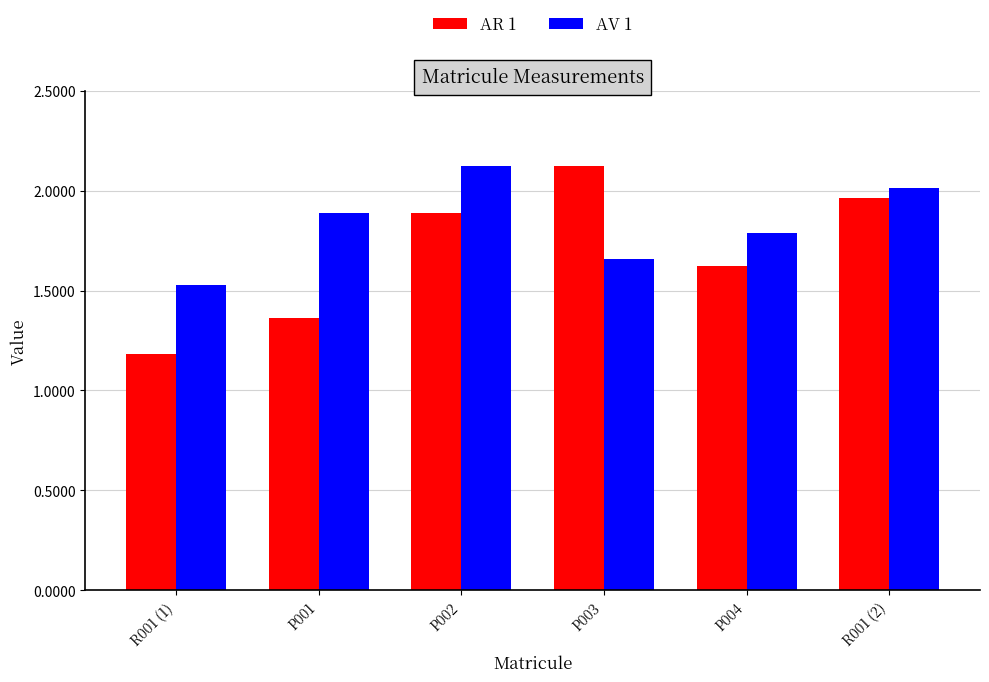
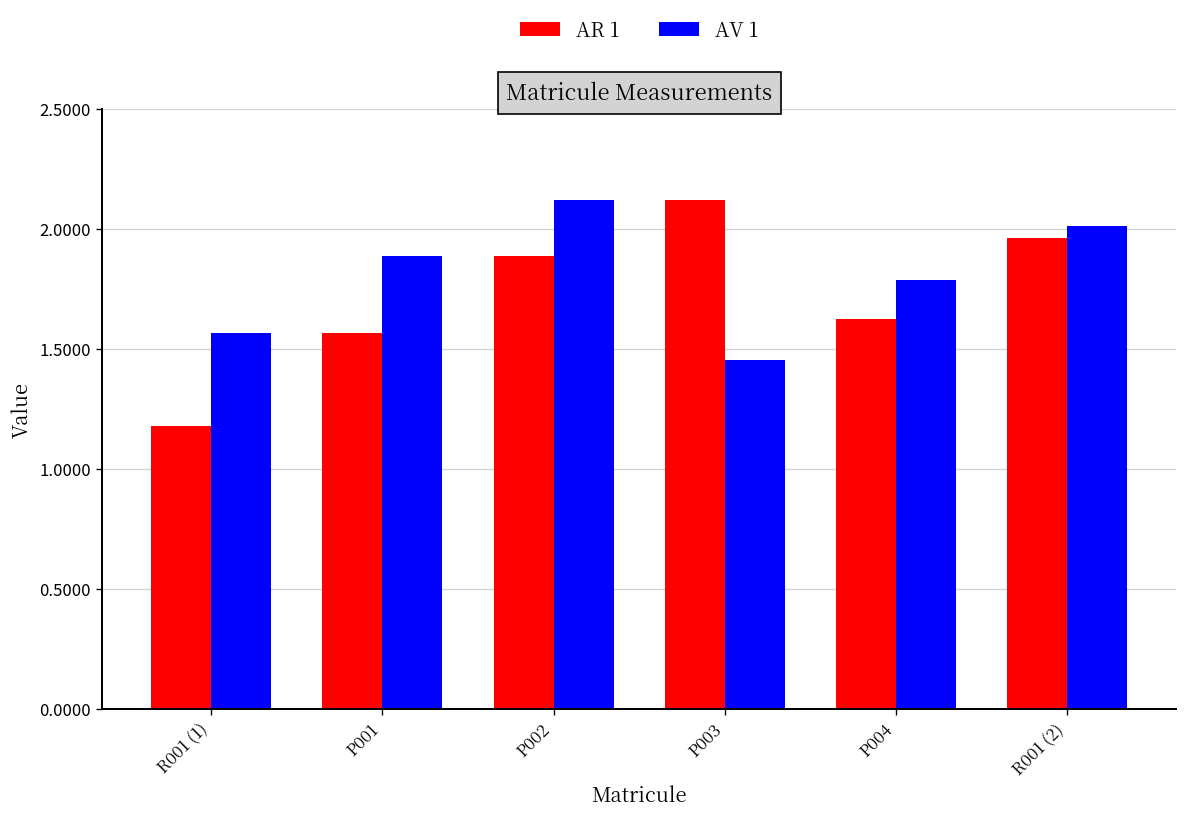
AV 1, R001 (1): 1.53 -> 1.57
AR 1, P001: 1.36 -> 1.57
AV 1, P003: 1.66 -> 1.46
